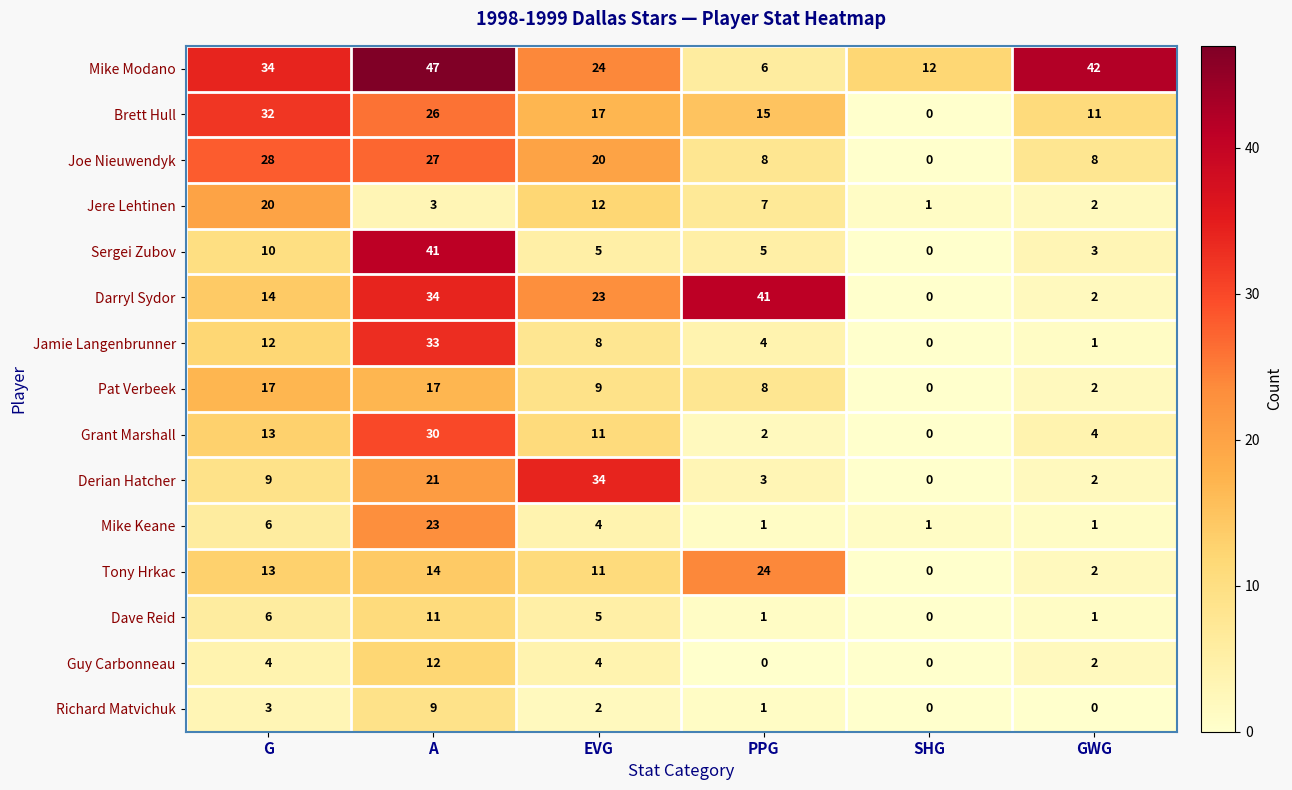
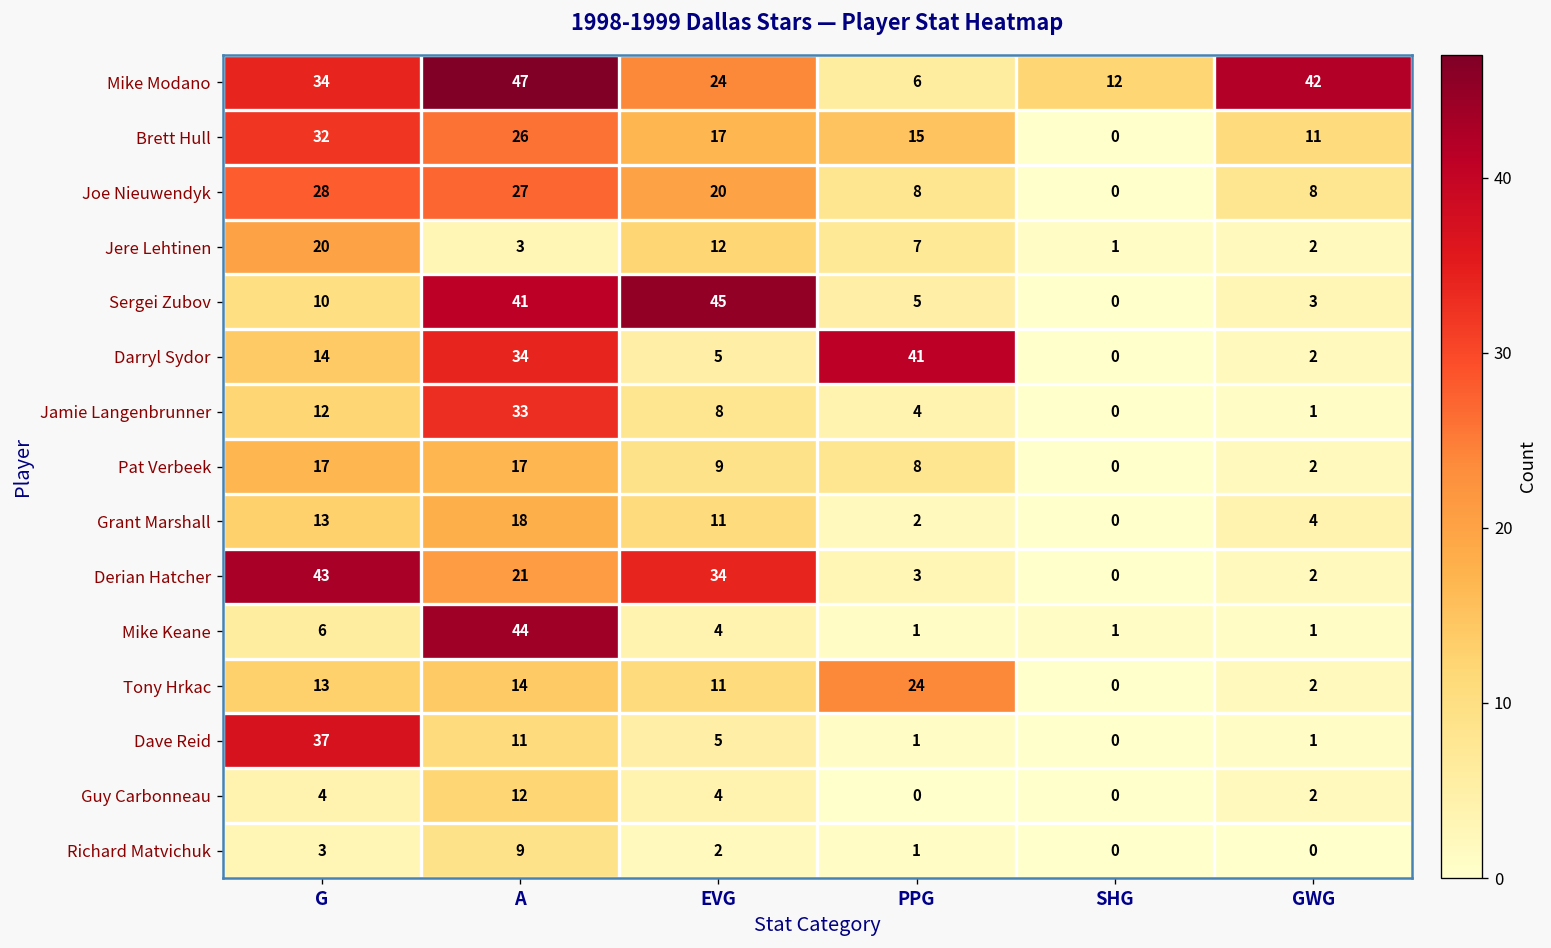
Sergei Zubov, EVG: 5 -> 45
Darryl Sydor, EVG: 23 -> 5
Grant Marshall, A: 30 -> 18
Derian Hatcher, G: 9 -> 43
Mike Keane, A: 23 -> 44
Dave Reid, G: 6 -> 37
